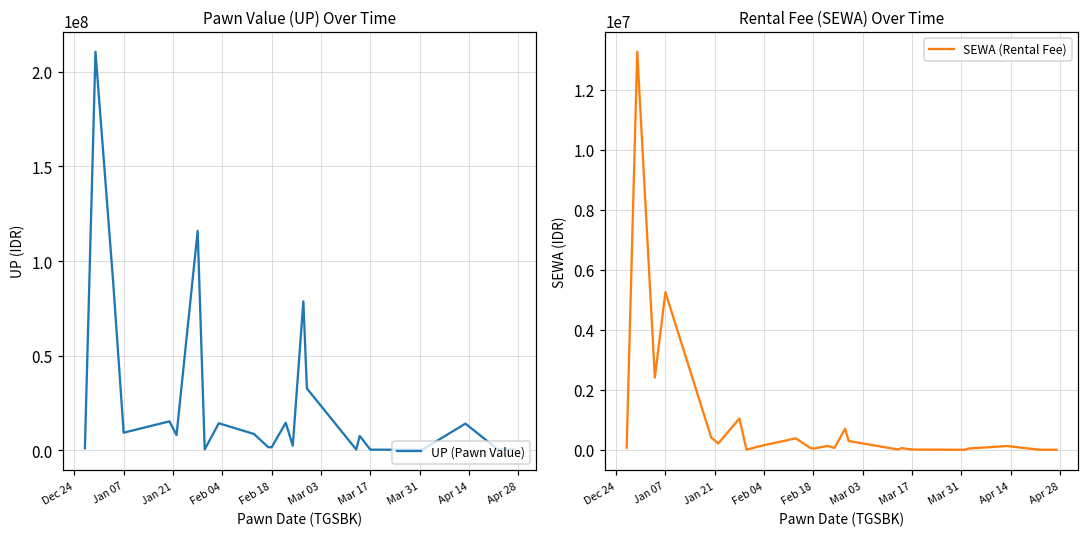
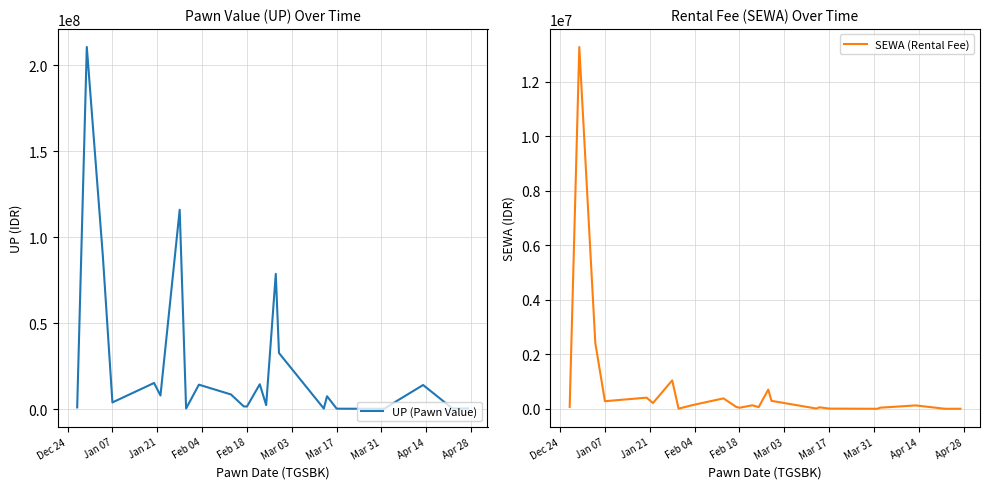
Pawn Value (UP) Over Time, Jan 07: 9000000 -> 4000000
Rental Fee (SEWA) Over Time, Jan 07: 5300000 -> 300000
